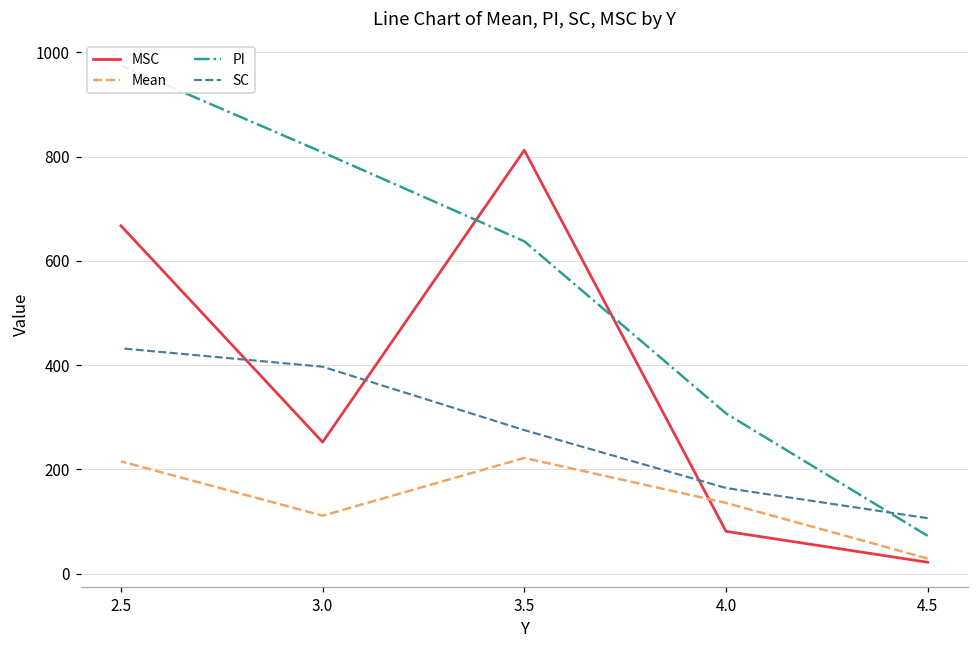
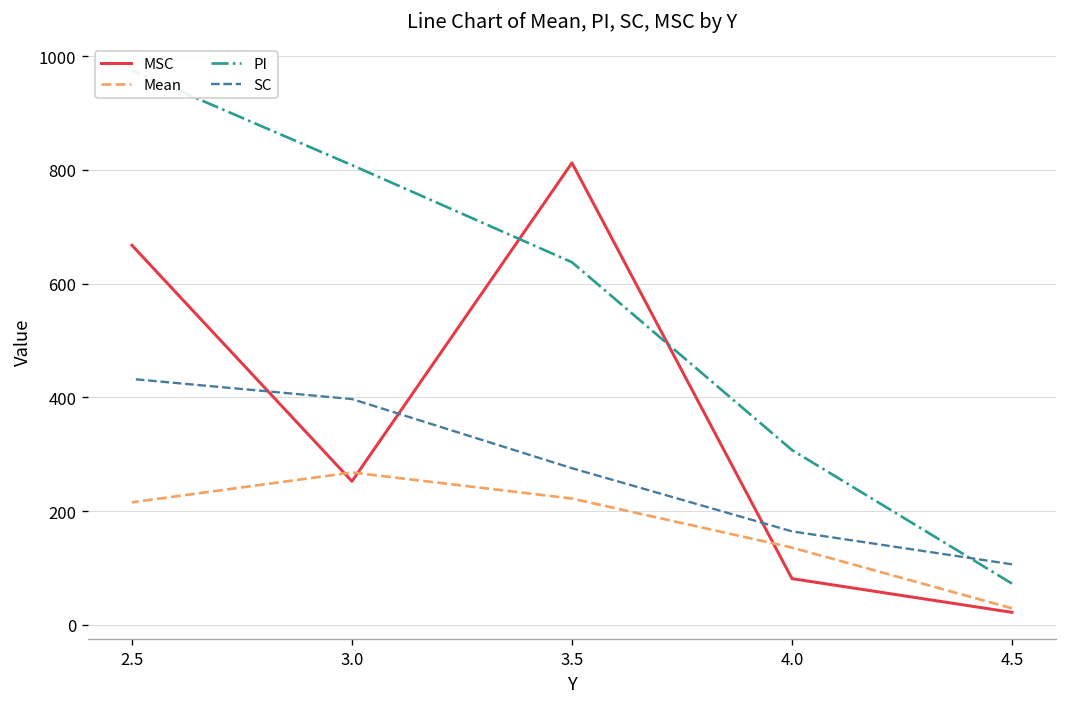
Mean, 3.0: 110 -> 270
